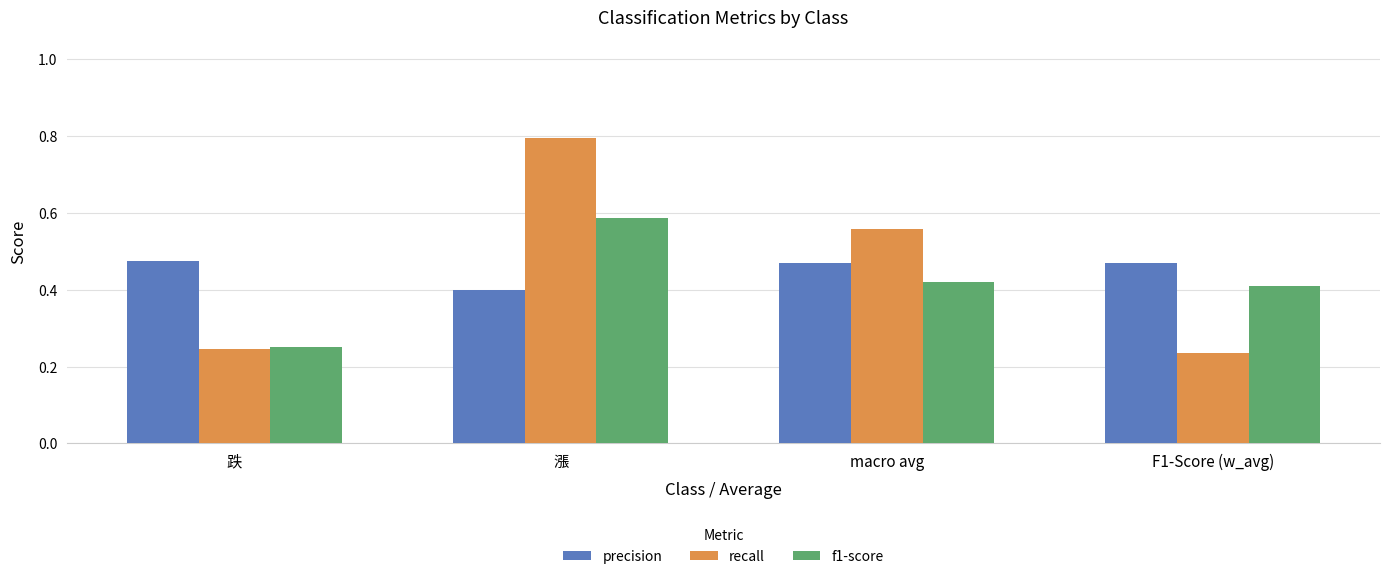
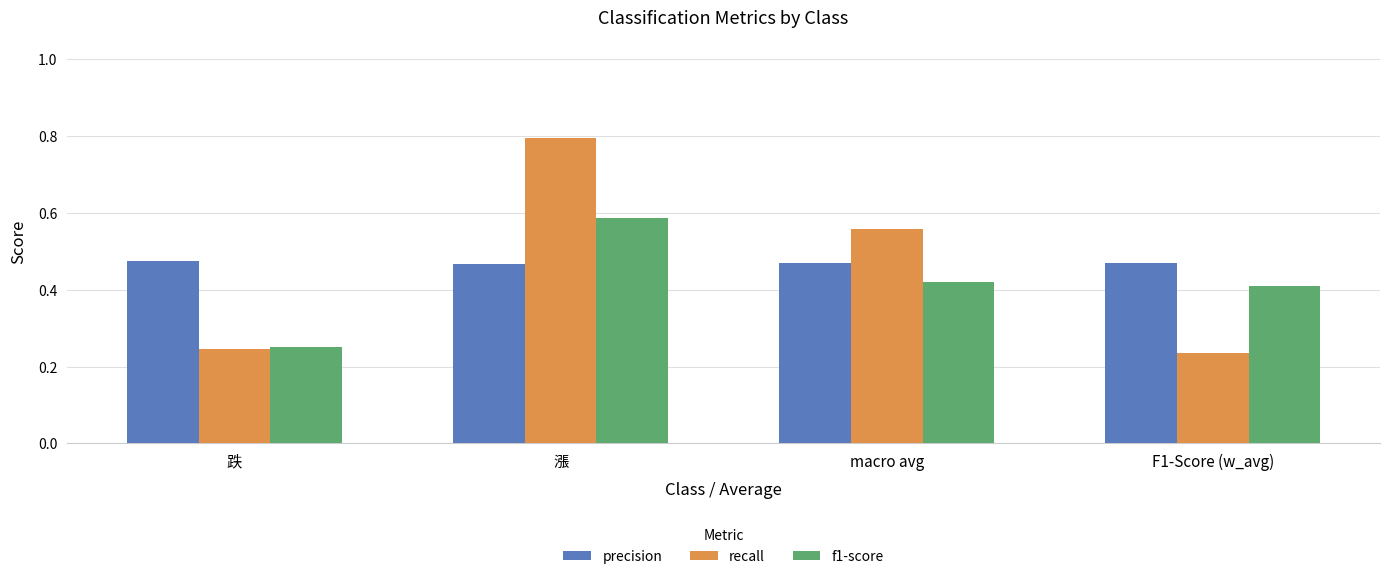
precision, 漲: 0.40 -> 0.47
